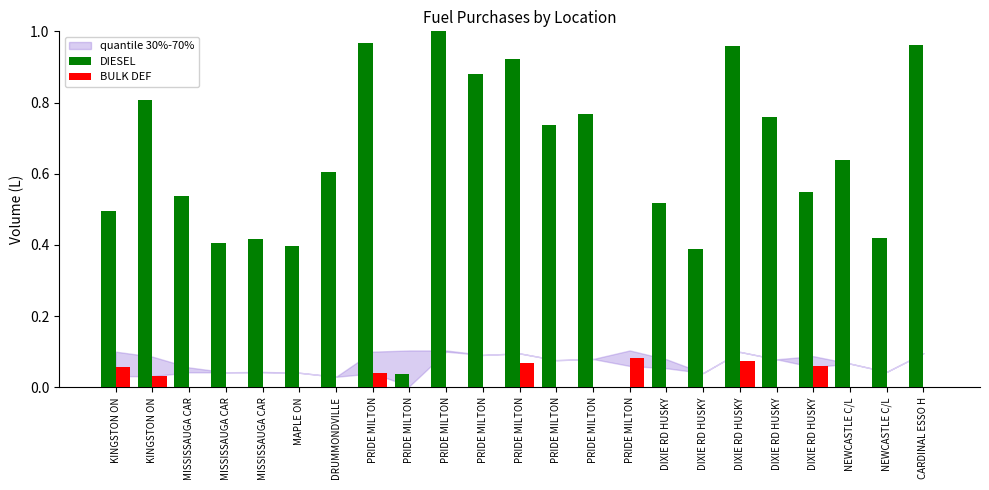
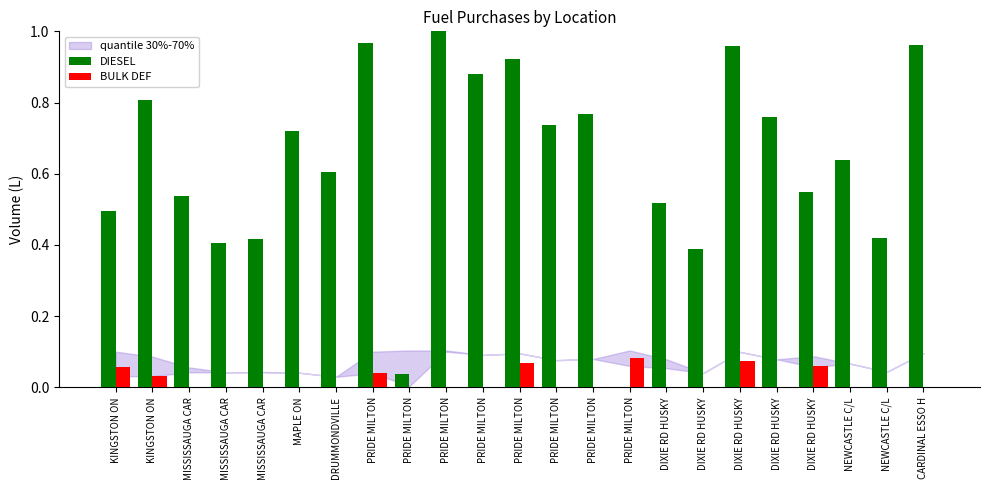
DIESEL, MAPLE ON: 0.40 -> 0.72
